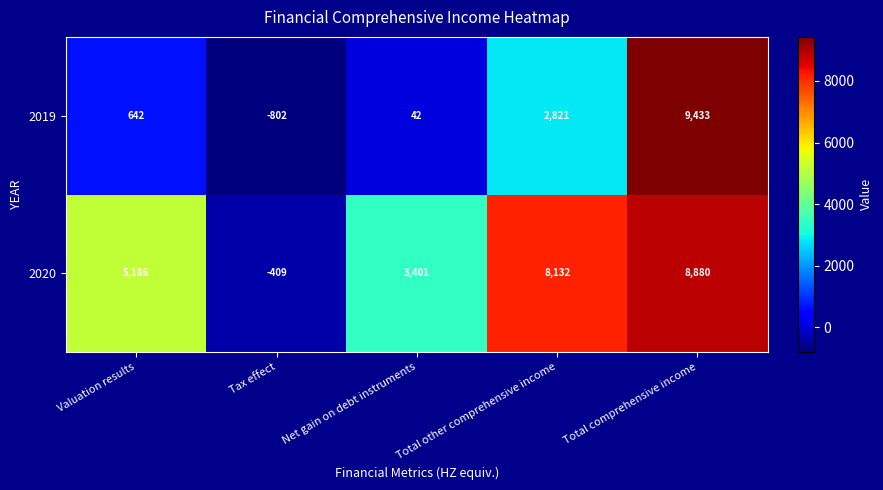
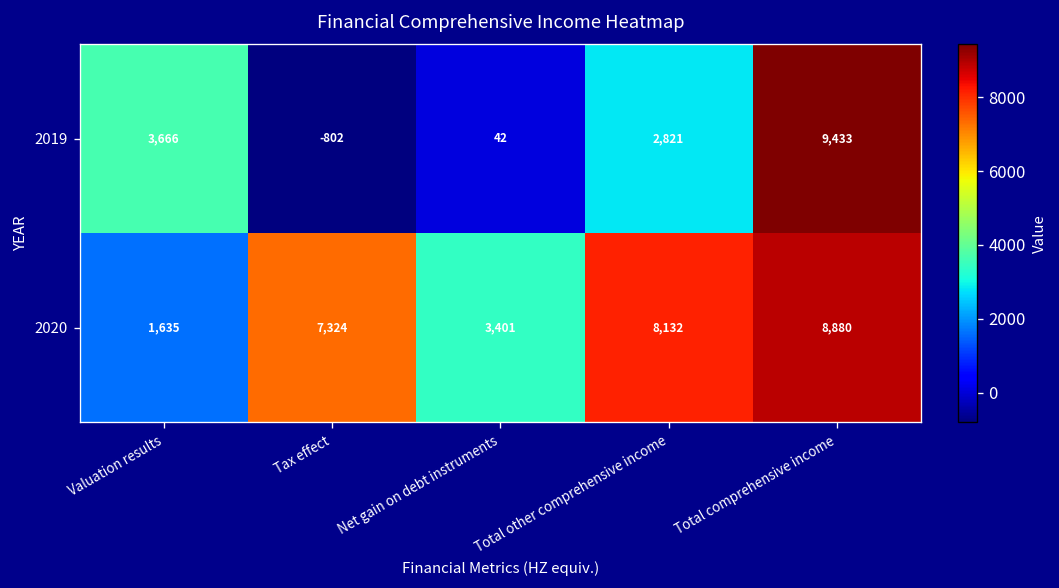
2019, Valuation results: 642 -> 3,666
2020, Valuation results: 5,186 -> 1,635
2020, Tax effect: -409 -> 7,324
